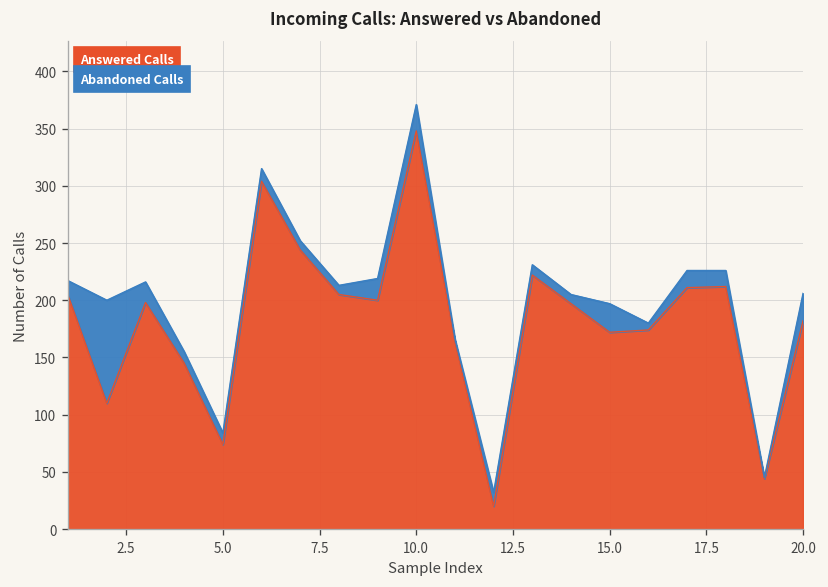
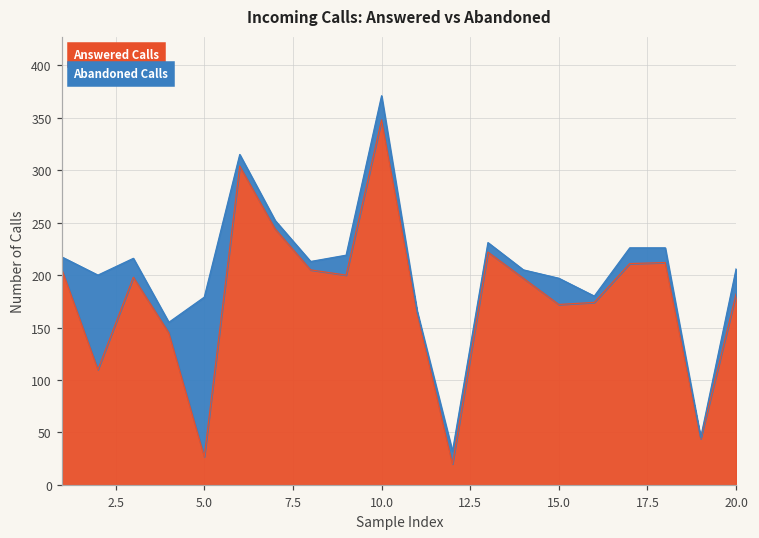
Answered Calls, 5.0: 70 -> 30
Abandoned Calls, 5.0: 10 -> 150
